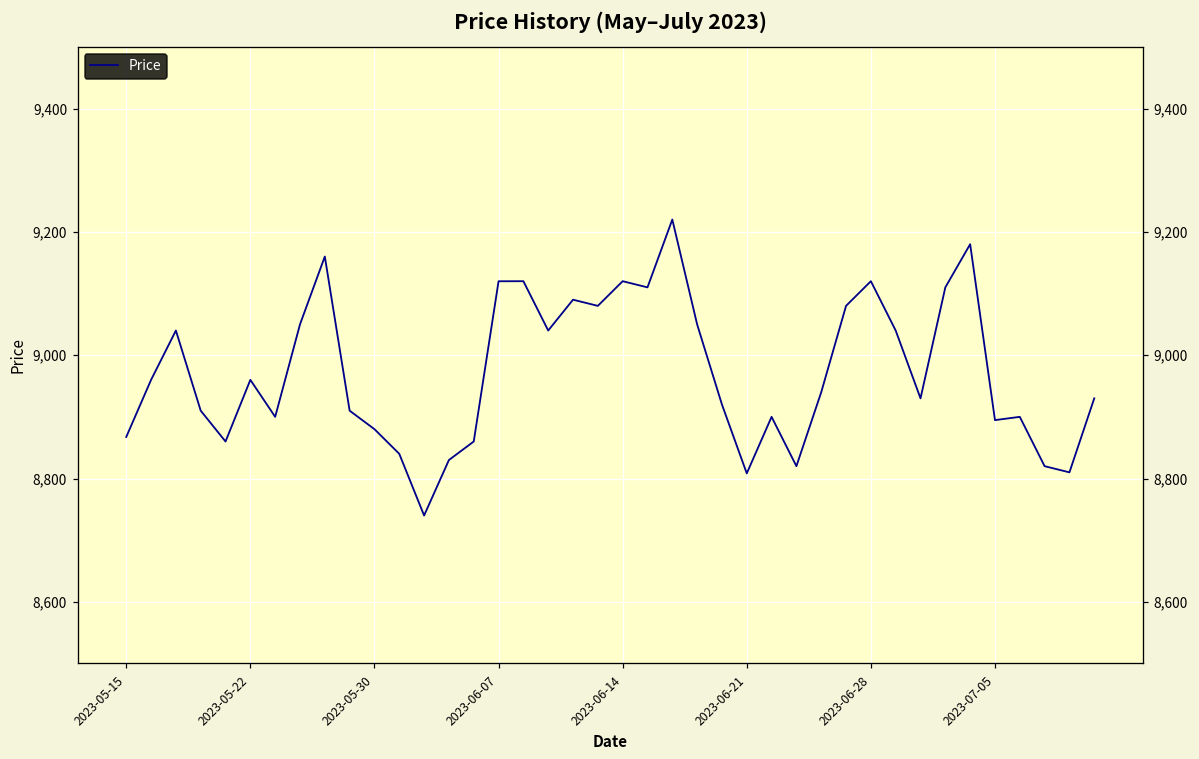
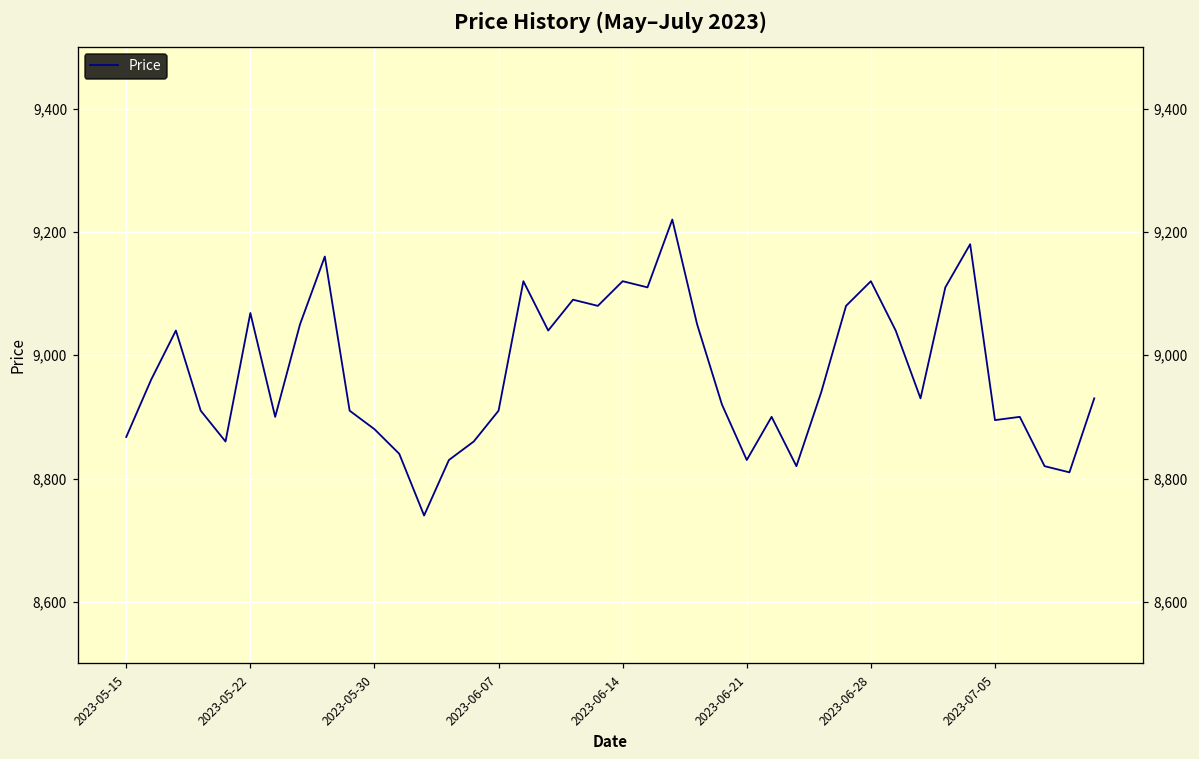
2023-05-22: 8,960 -> 9,070
2023-06-07: 9,120 -> 8,910
2023-06-21: 8,810 -> 8,830
